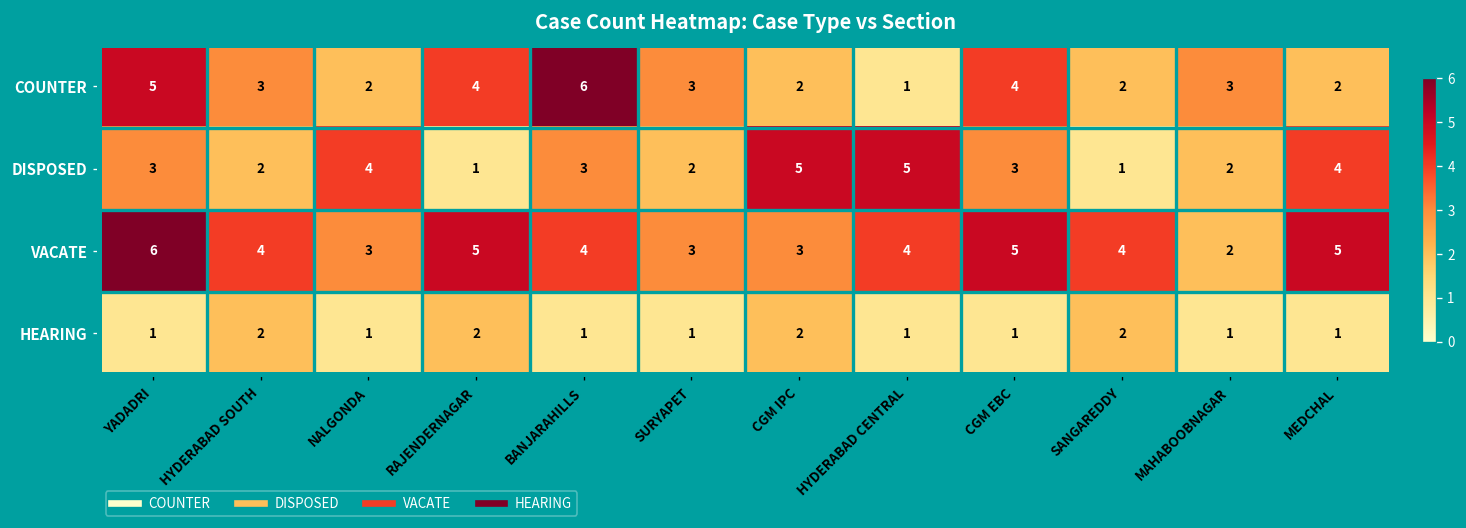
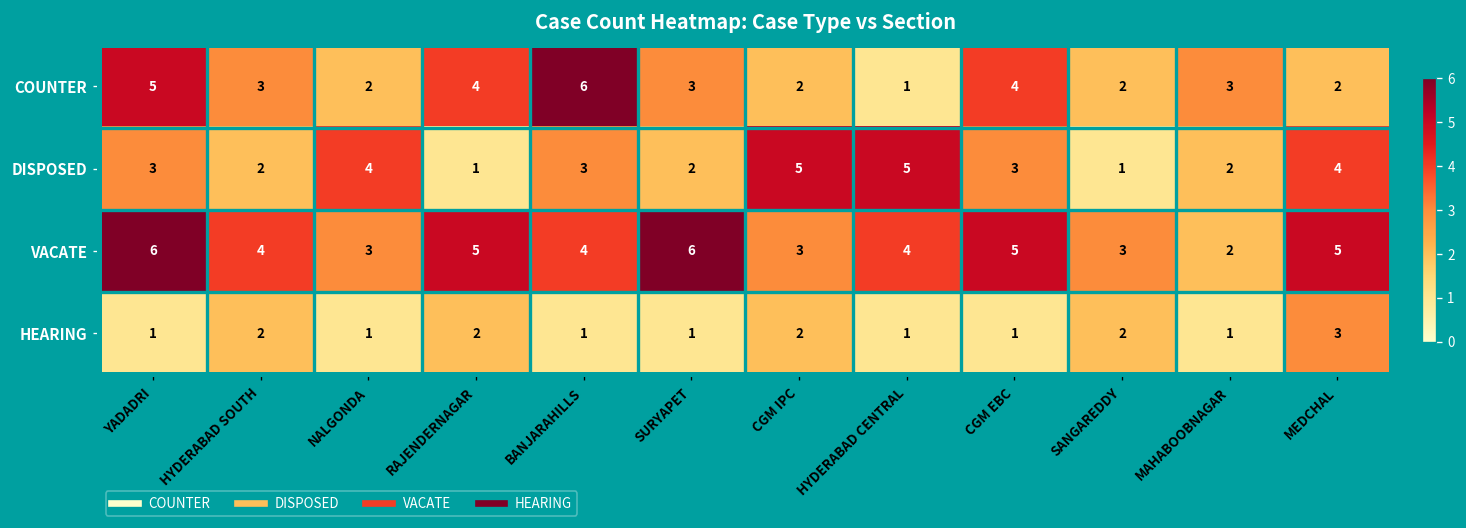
VACATE, SURYAPET: 3 -> 6
VACATE, SANGAREDDY: 4 -> 3
HEARING, MEDCHAL: 1 -> 3
